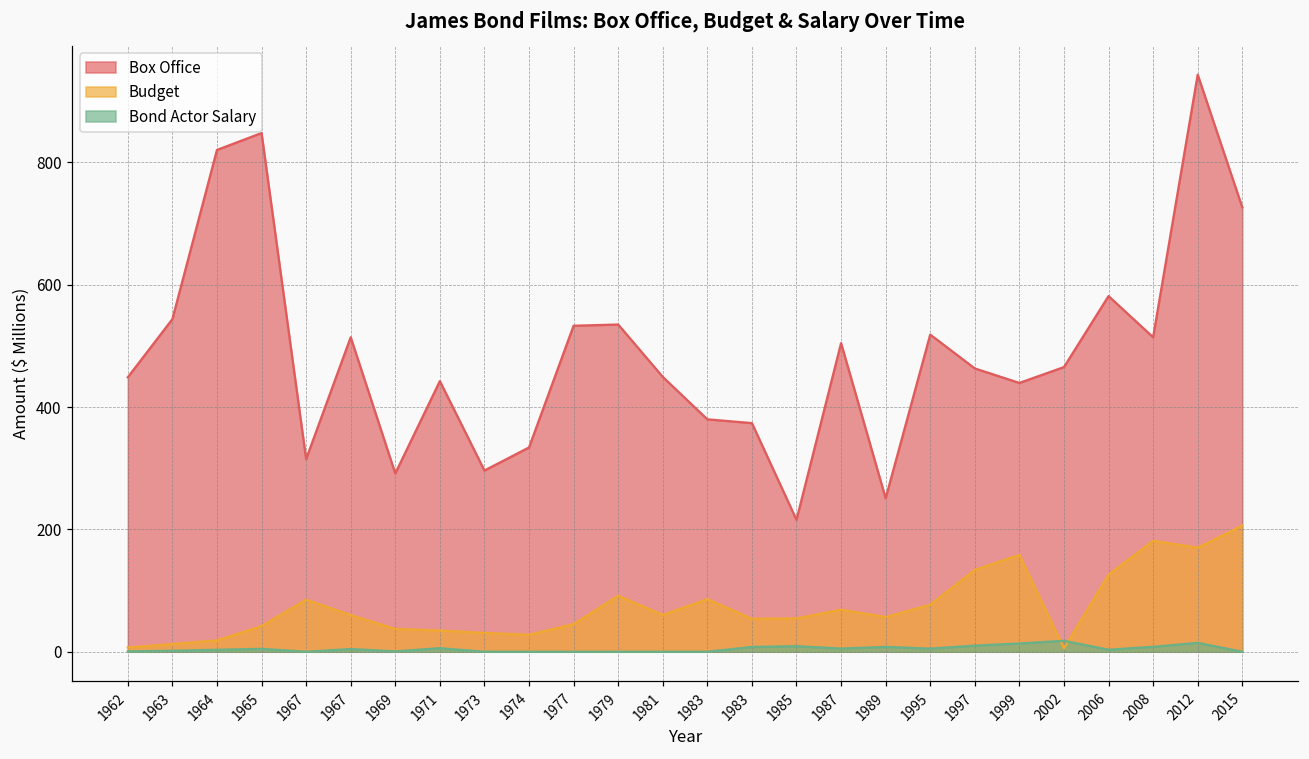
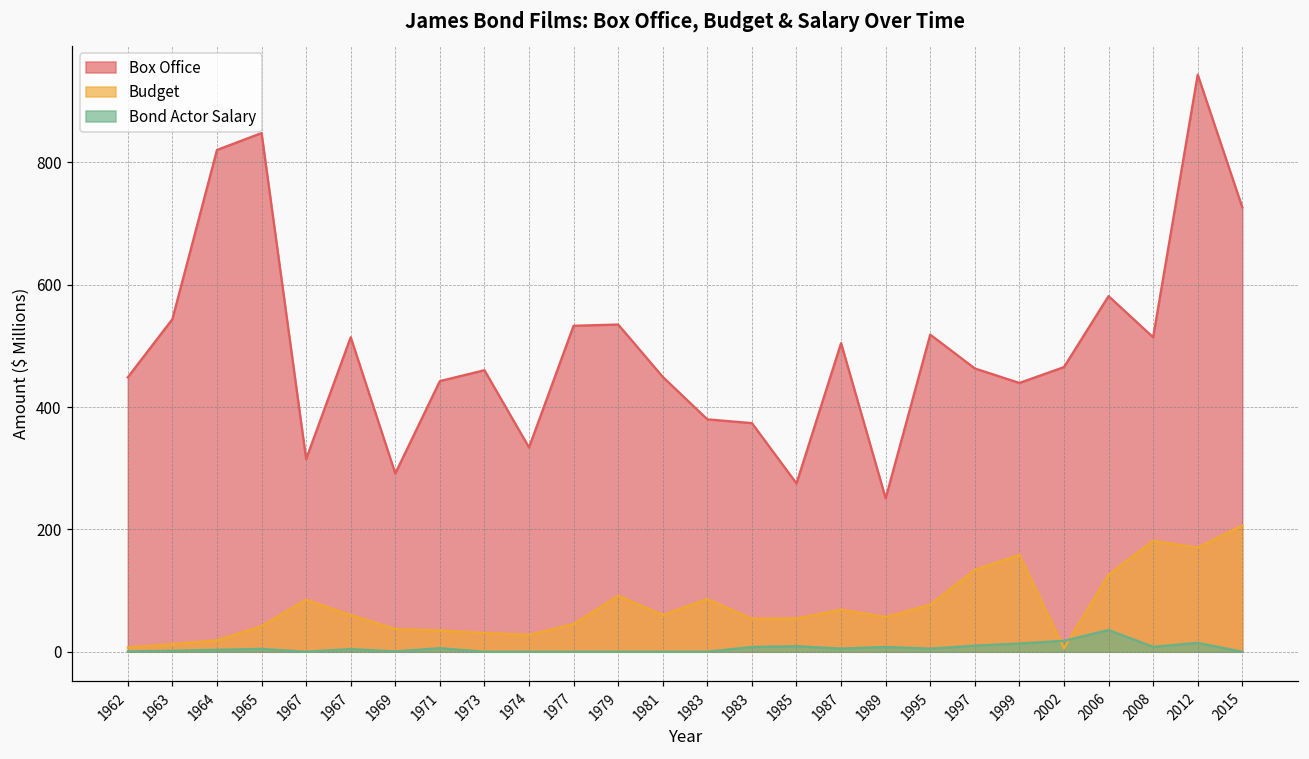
Box Office, 1973: 300 -> 460
Box Office, 1985: 220 -> 280
Bond Actor Salary, 2006: 0 -> 40
